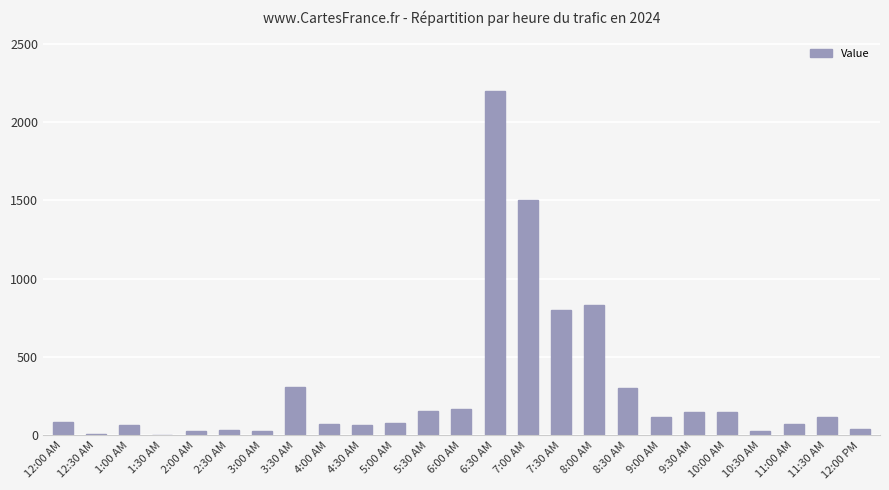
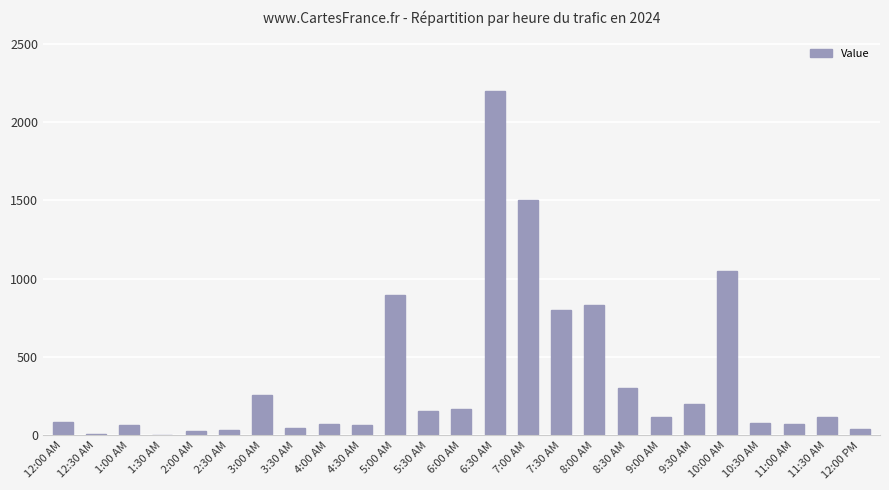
3:00 AM: 30 -> 260
3:30 AM: 310 -> 50
5:00 AM: 80 -> 900
9:30 AM: 150 -> 200
10:00 AM: 150 -> 1050
10:30 AM: 30 -> 80
